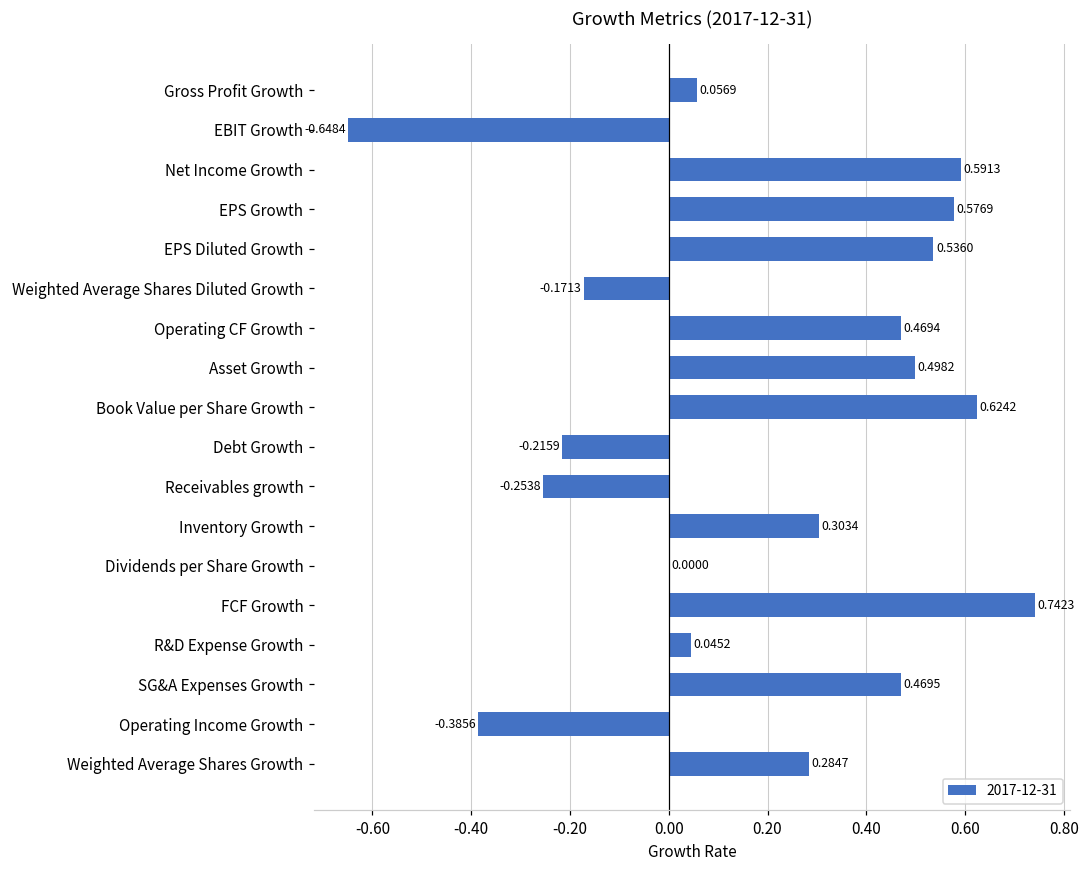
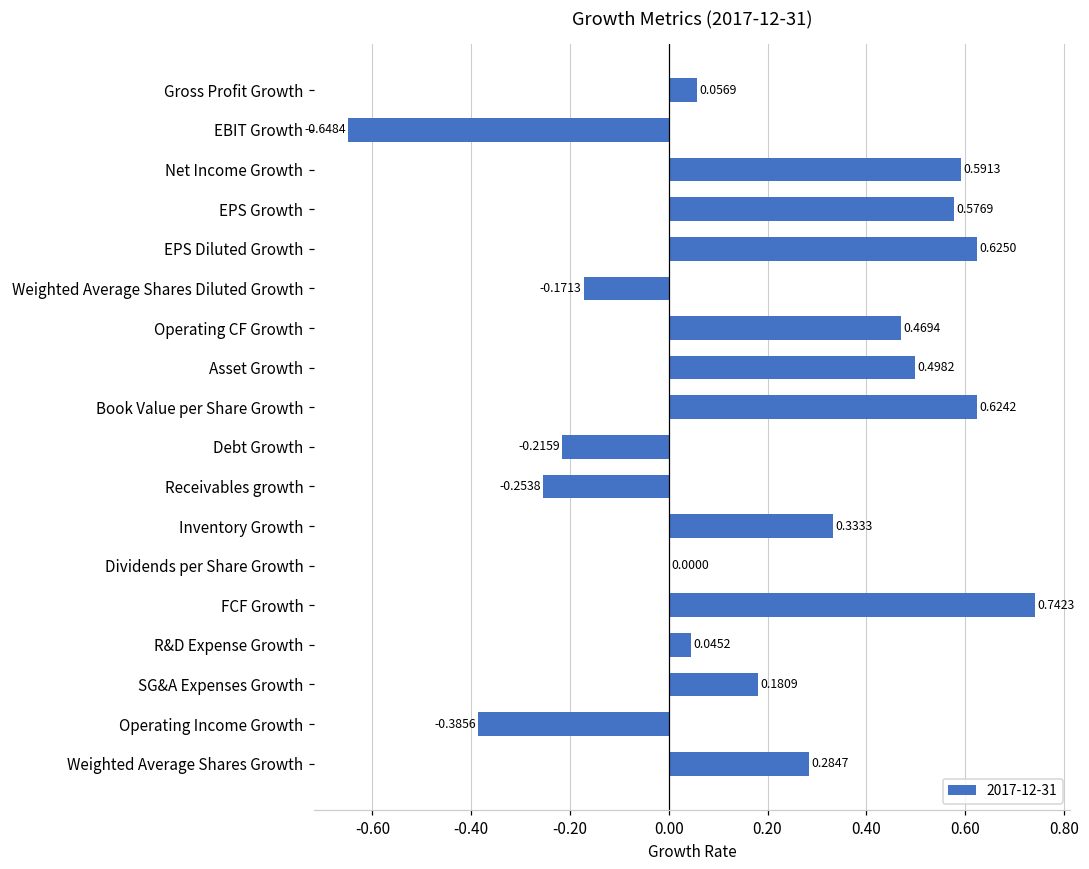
EPS Diluted Growth: 0.5360 -> 0.6250
Inventory Growth: 0.3034 -> 0.3333
SG&A Expenses Growth: 0.4695 -> 0.1809
